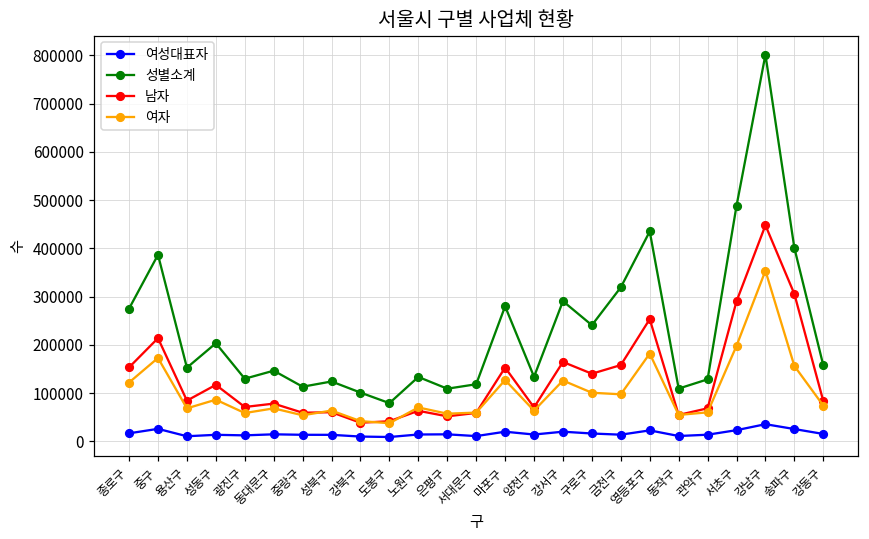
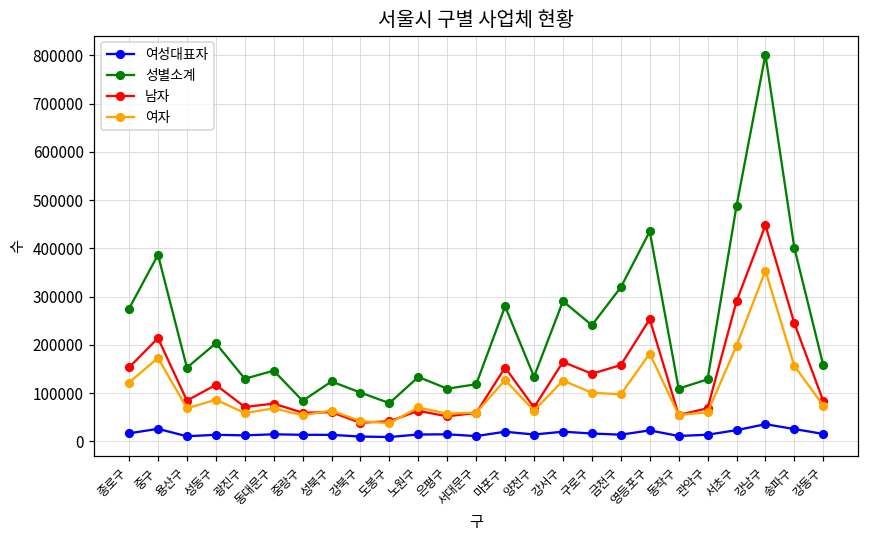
성별소계, 중랑구: 110000 -> 80000
남자, 송파구: 310000 -> 240000
